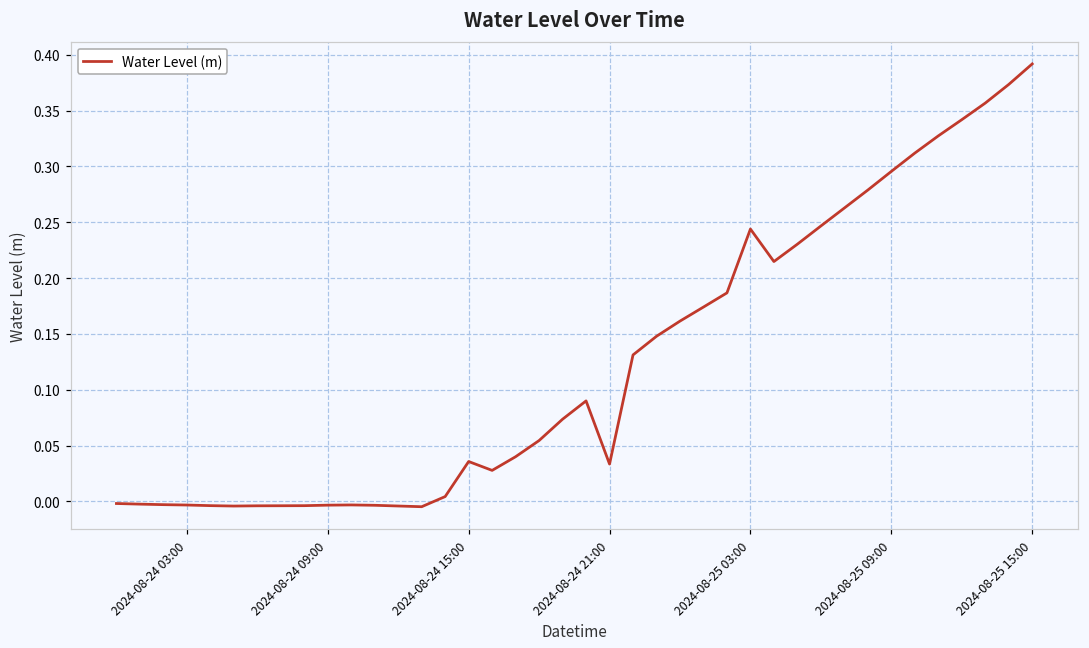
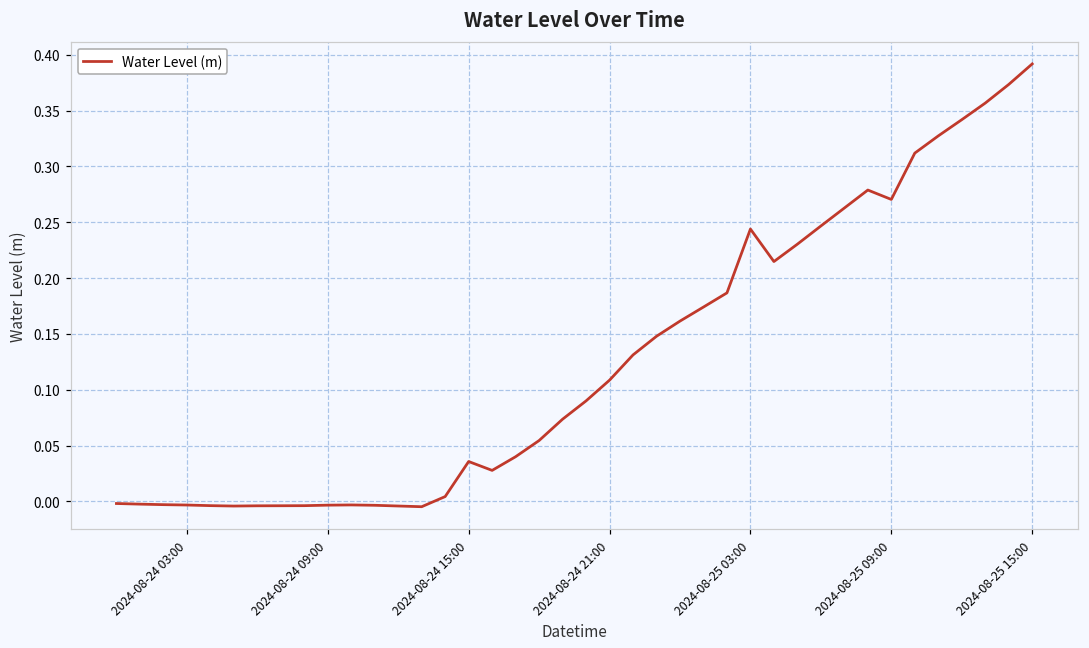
2024-08-24 21:00: 0.033 -> 0.109
2024-08-25 09:00: 0.296 -> 0.270
